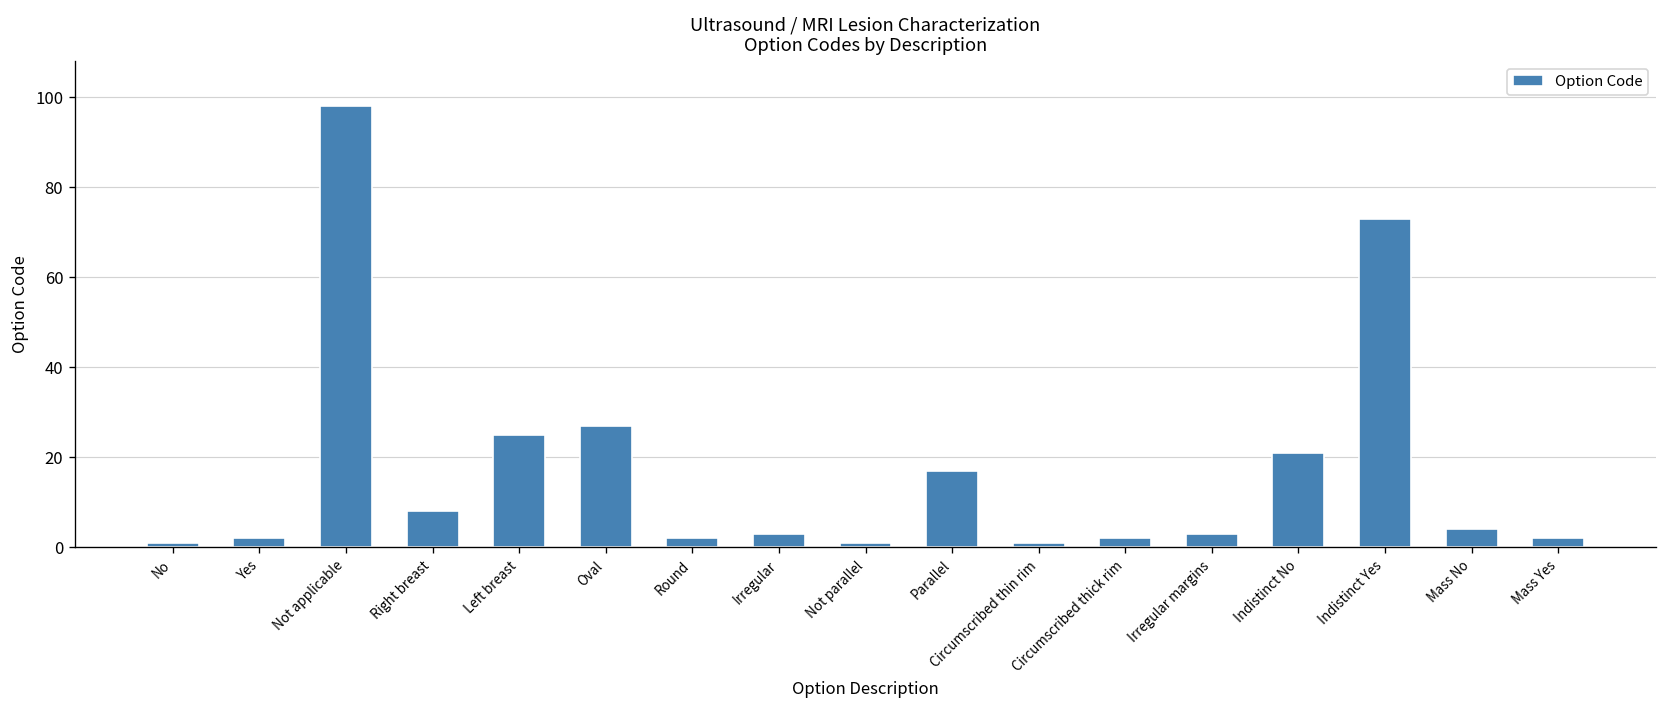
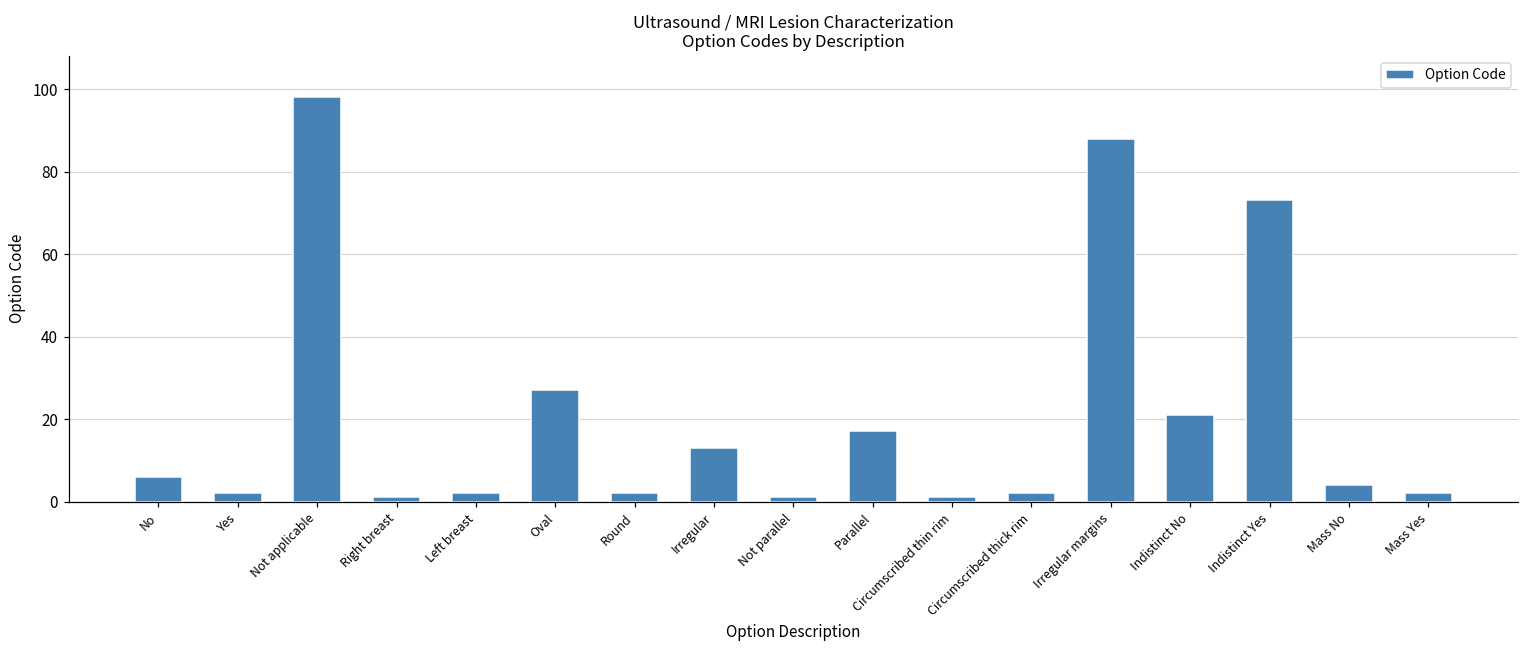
No: 1 -> 6
Right breast: 8 -> 1
Left breast: 25 -> 2
Irregular: 3 -> 13
Irregular margins: 3 -> 88
